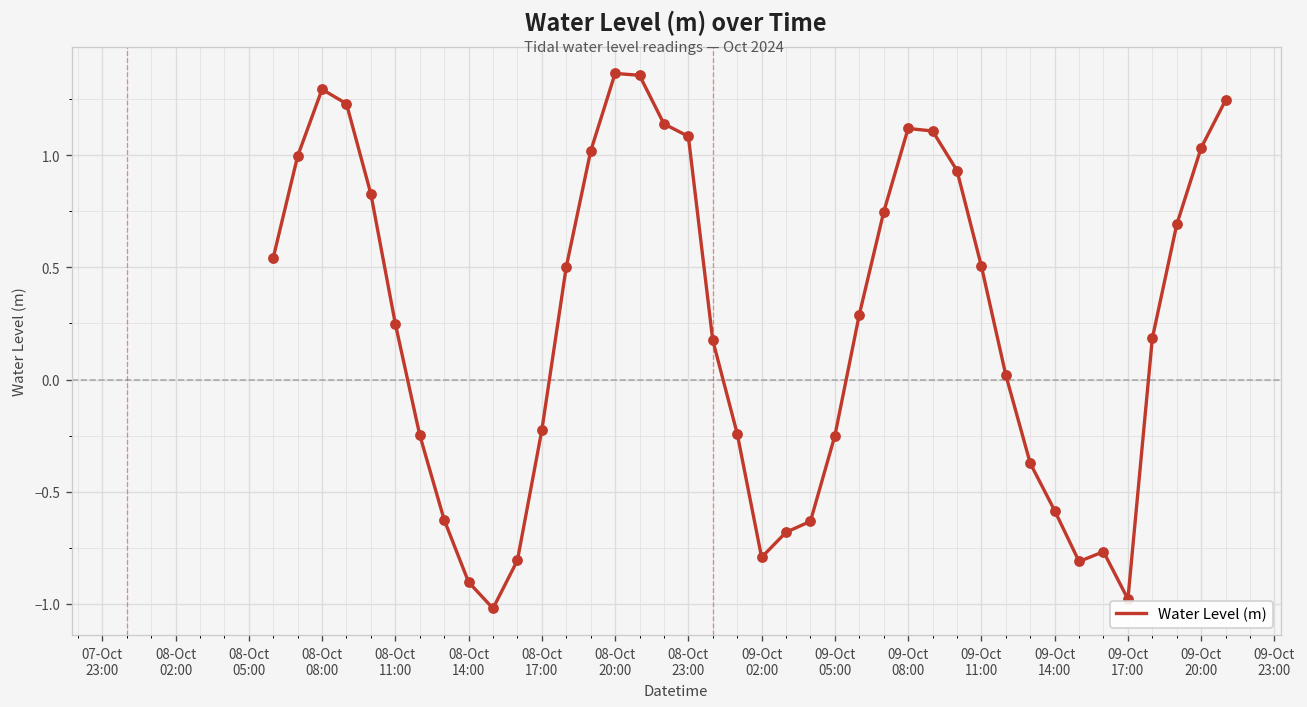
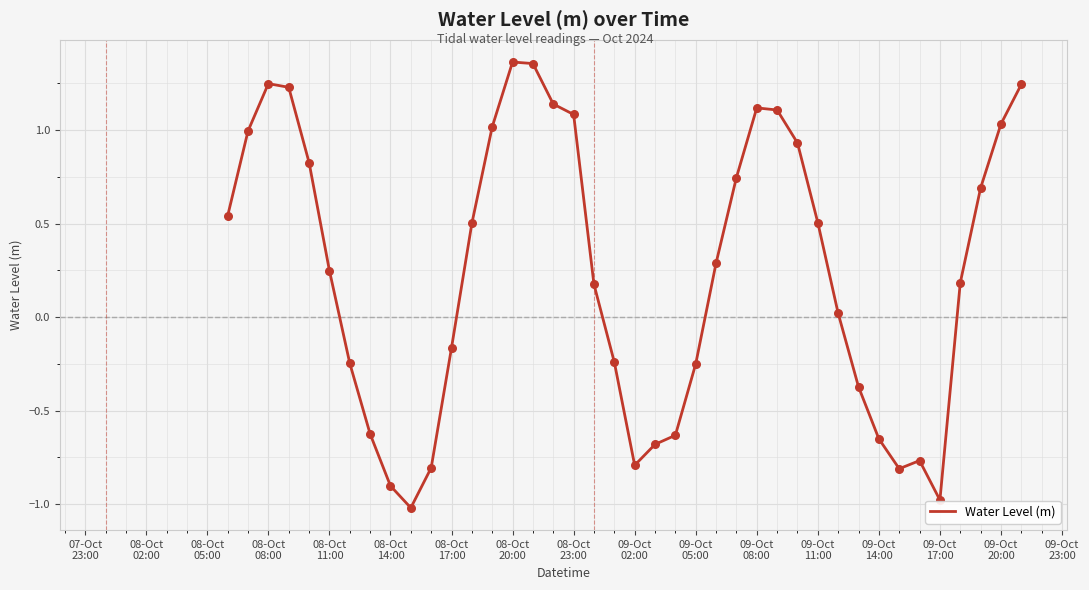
08-Oct 08:00: 1.29 -> 1.25
08-Oct 17:00: -0.23 -> -0.16
09-Oct 14:00: -0.58 -> -0.65
